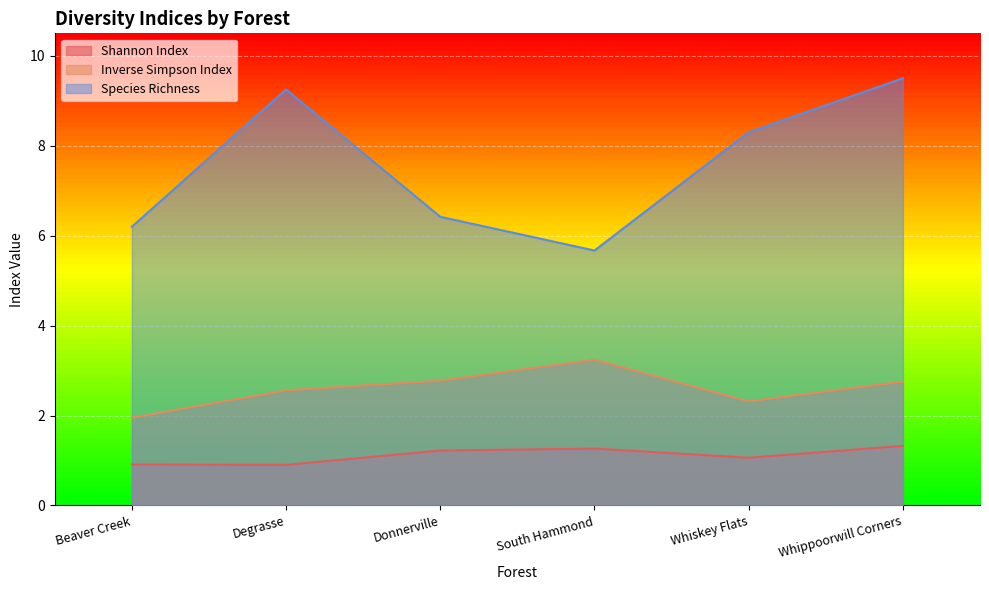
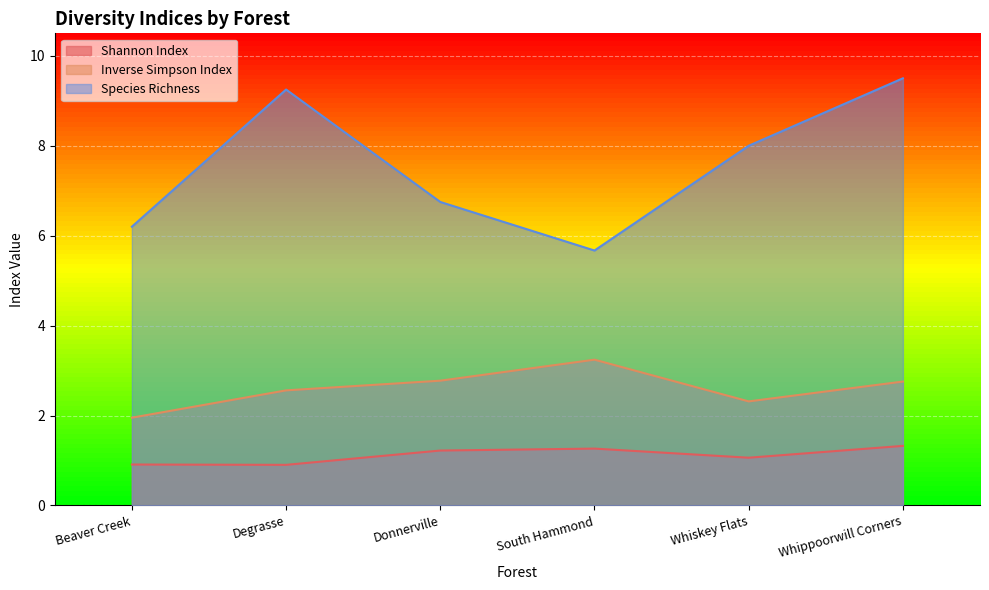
Species Richness, Donnerville: 6.4 -> 6.8
Species Richness, Whiskey Flats: 8.3 -> 8.0
